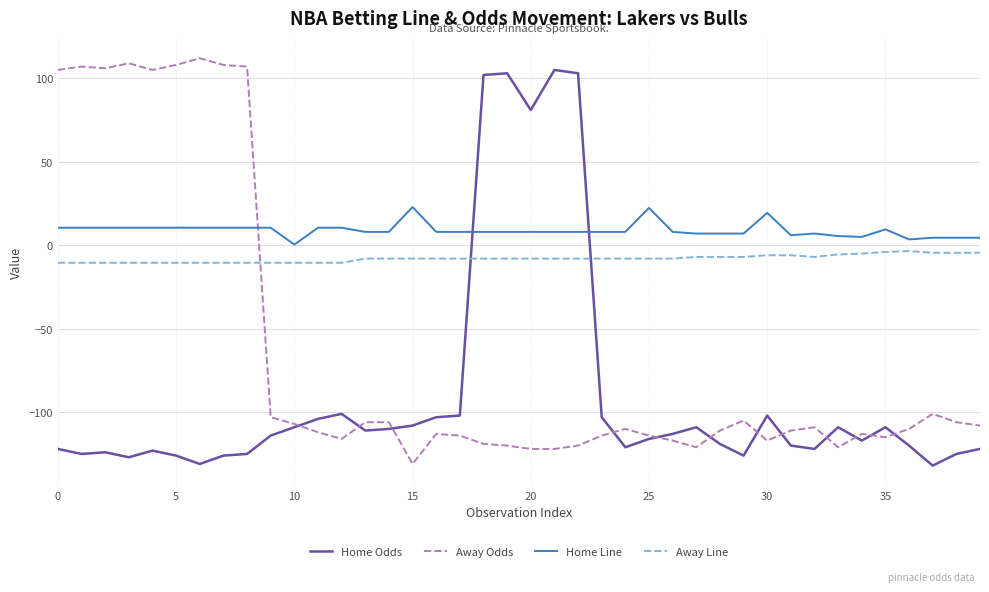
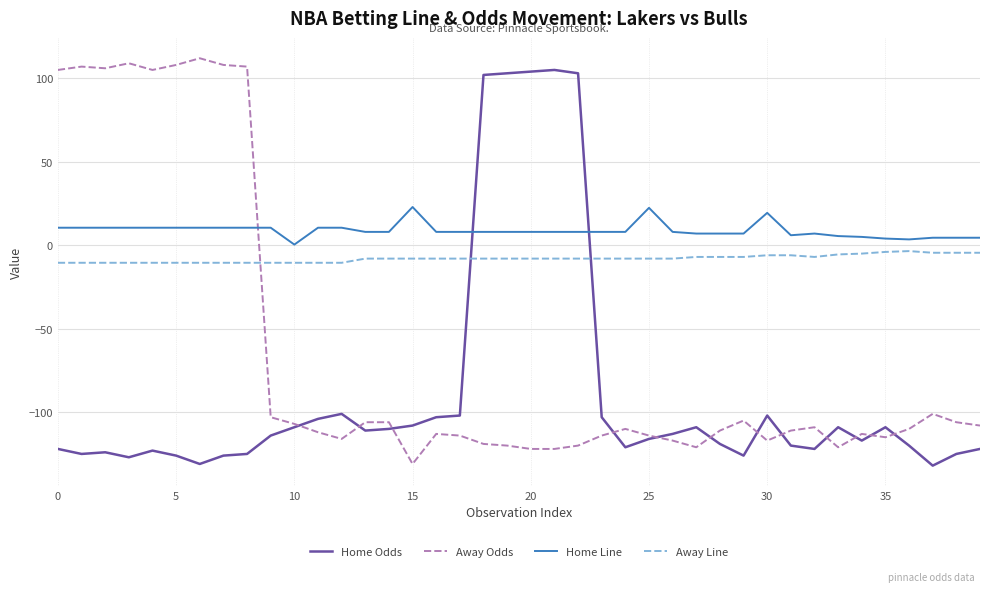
Home Odds, 20: 81 -> 104
Home Line, 35: 10 -> 4
